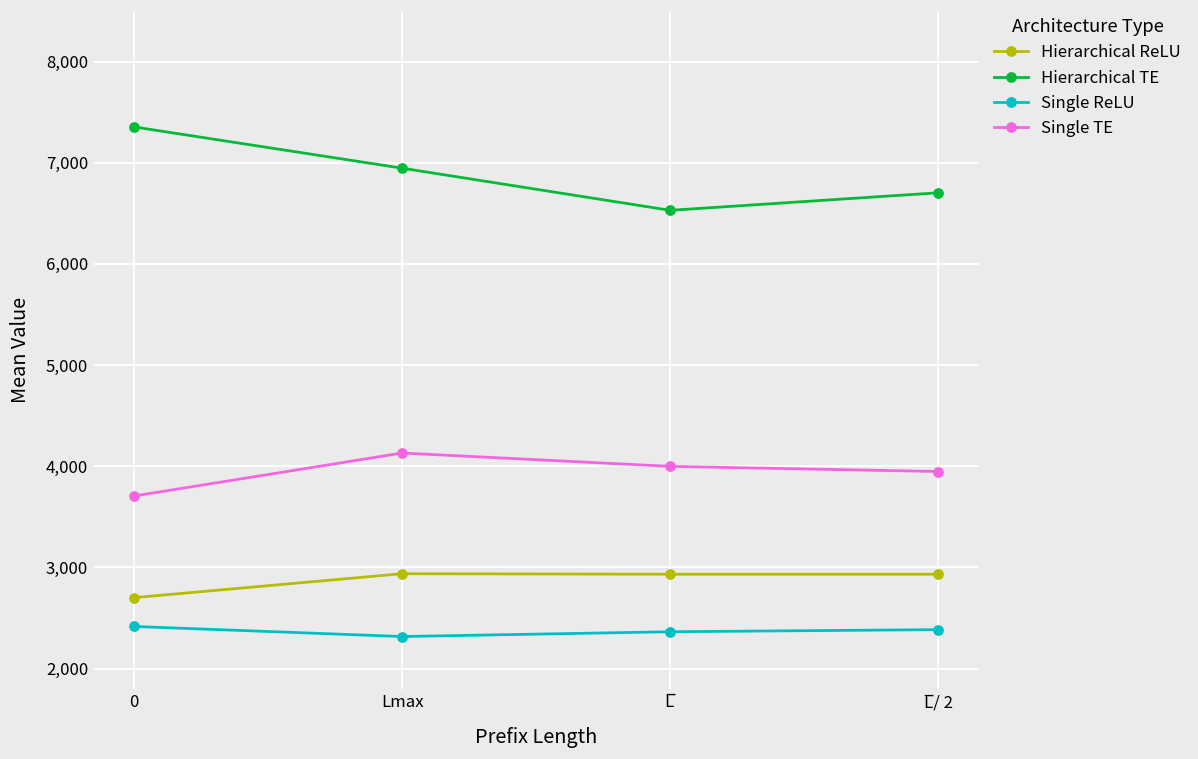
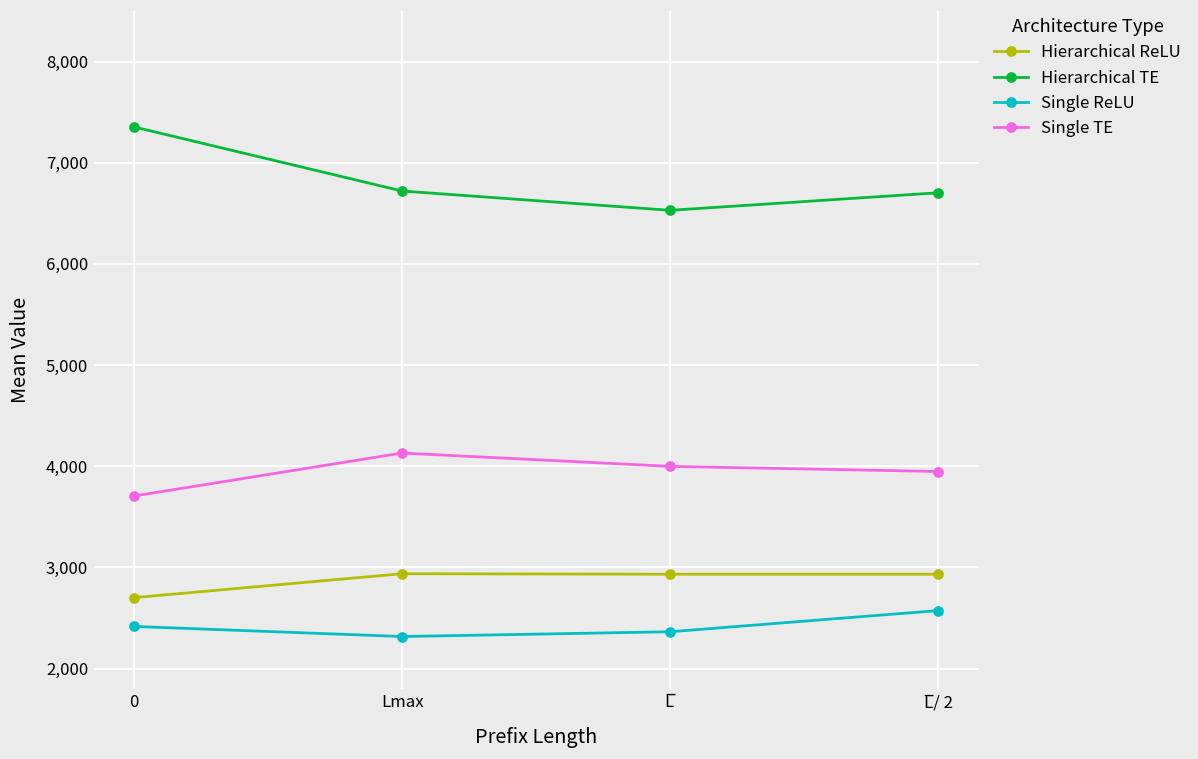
Hierarchical TE, Lmax: 6,900 -> 6,700
Single ReLU, L̅/ 2: 2,400 -> 2,600
